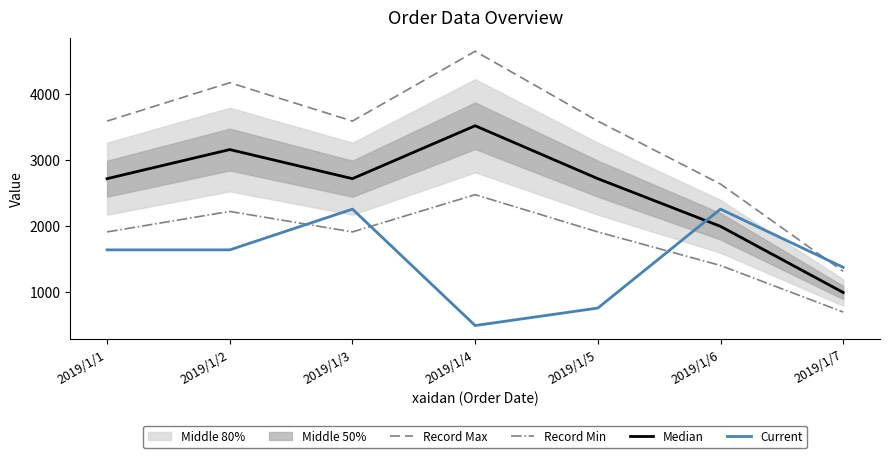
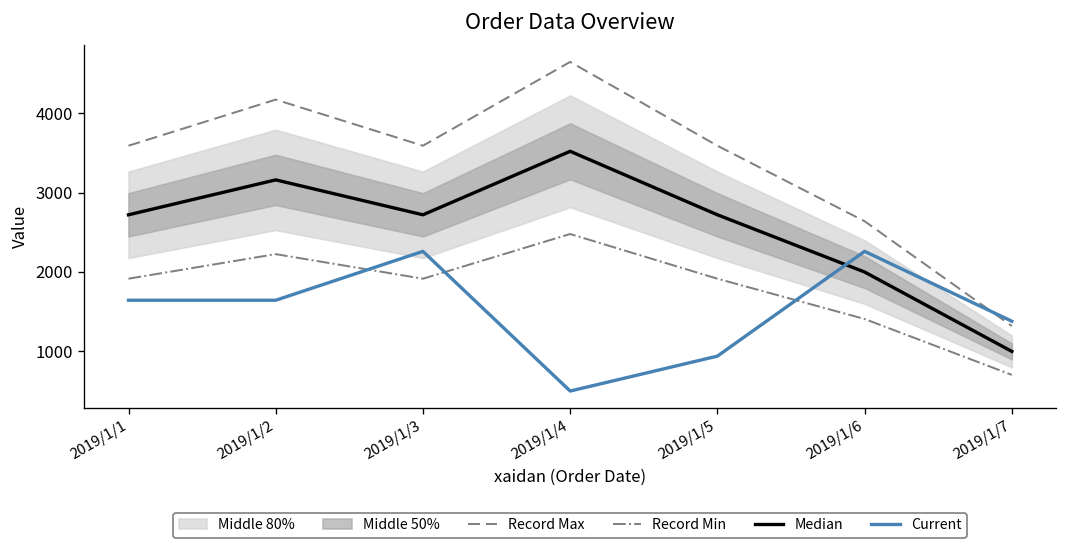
Current, 2019/1/5: 800 -> 900
